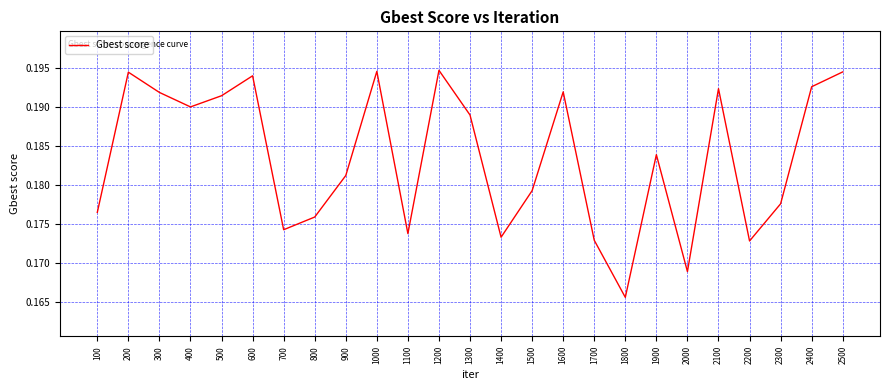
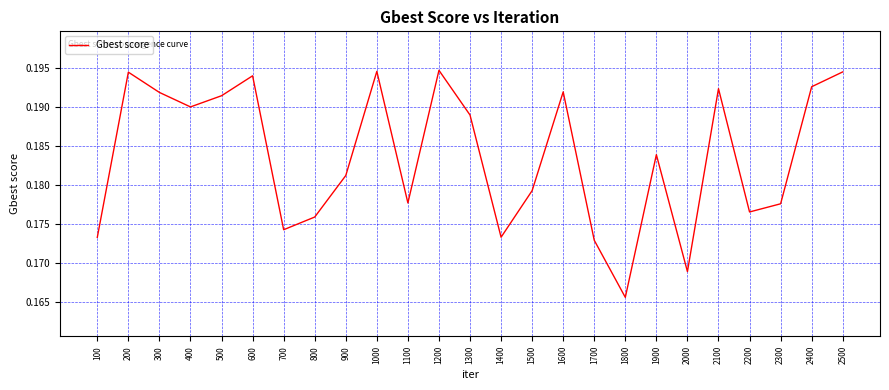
100: 0.177 -> 0.173
1100: 0.174 -> 0.178
2200: 0.173 -> 0.177
